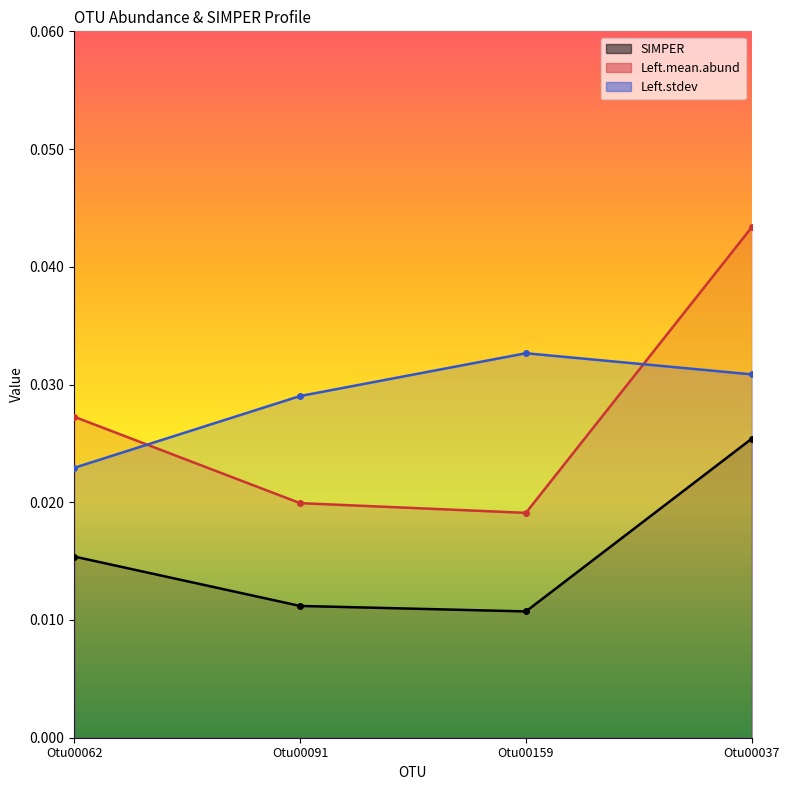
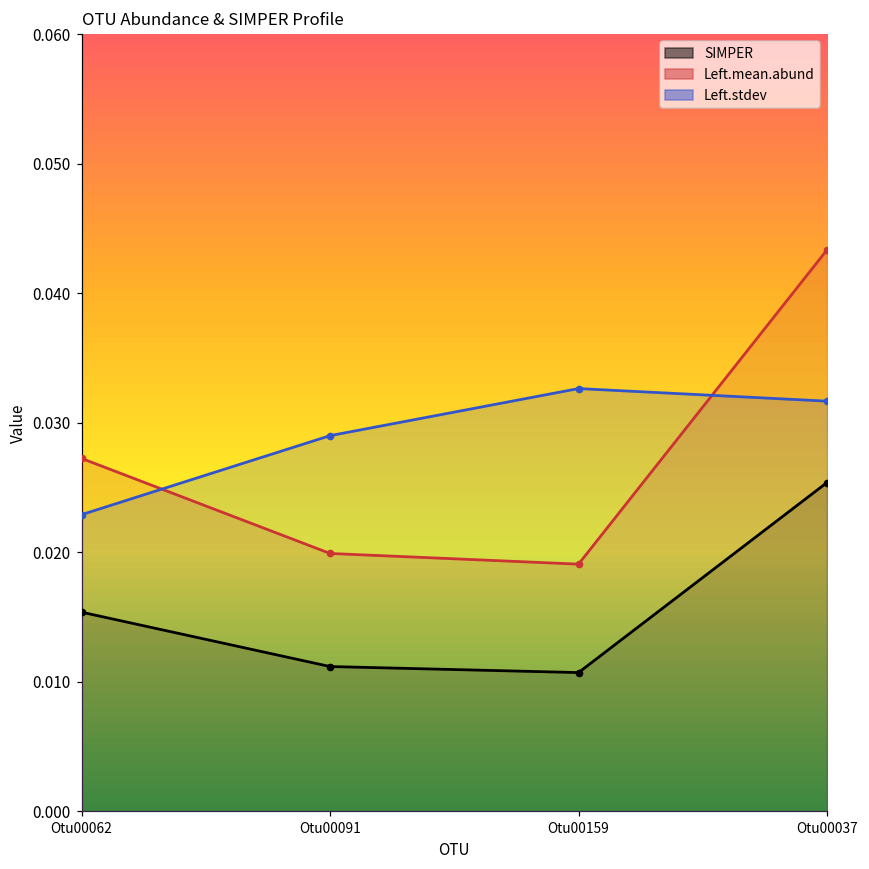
Left.stdev, Otu00037: 0.0309 -> 0.0317
